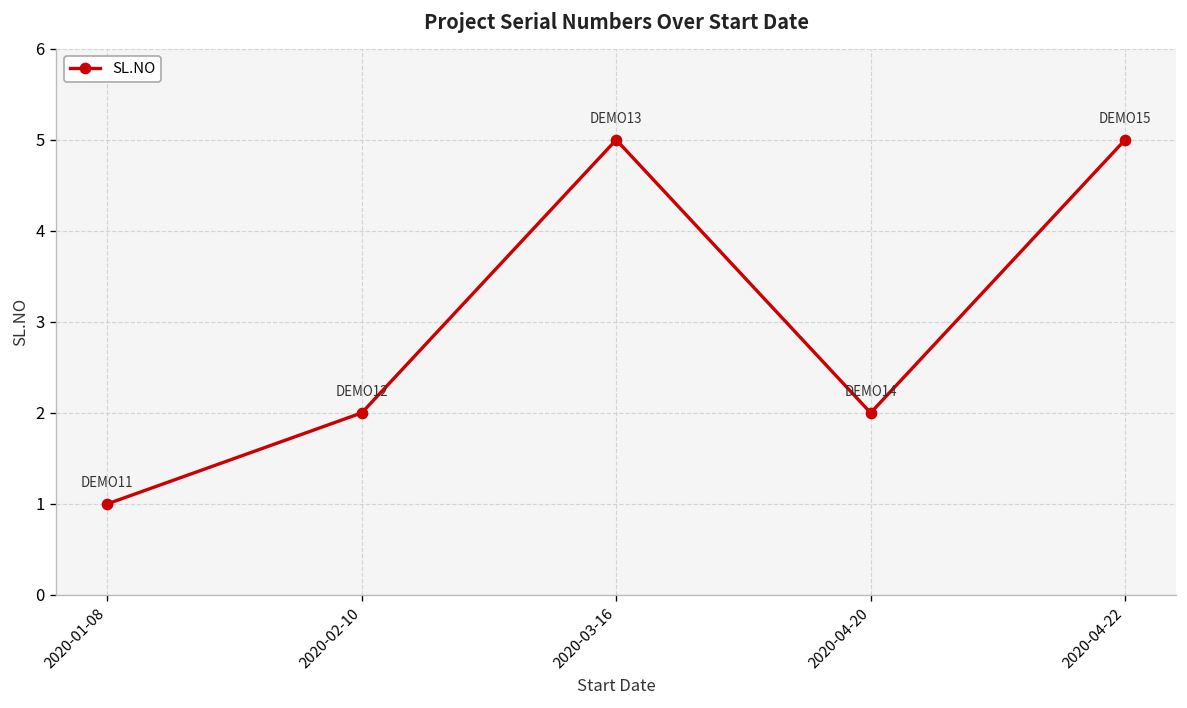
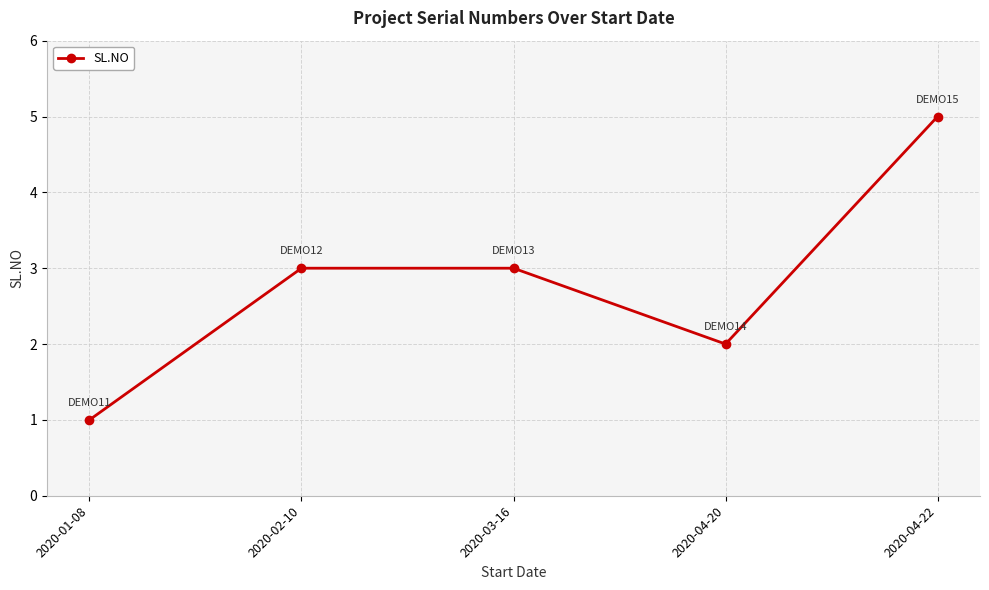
2020-02-10: 2 -> 3
2020-03-16: 5 -> 3
